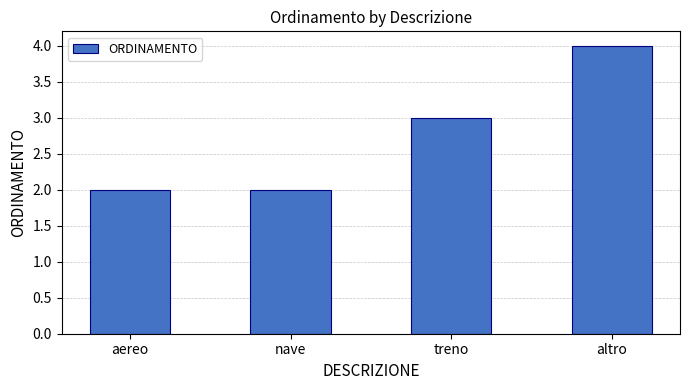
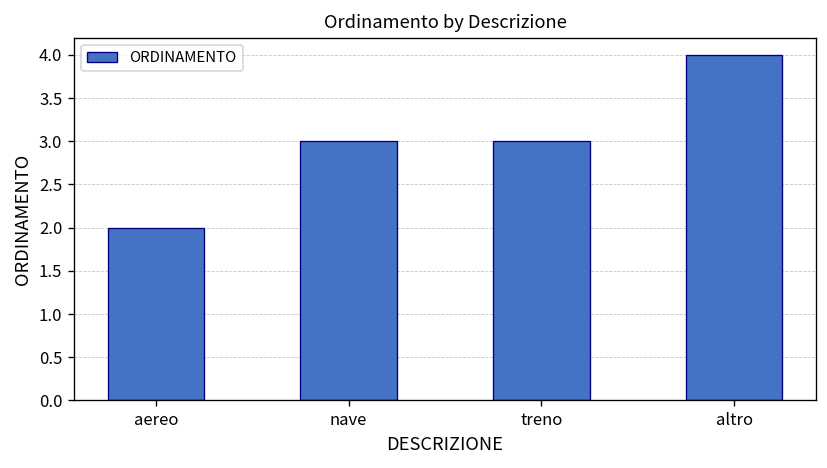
nave: 2 -> 3
